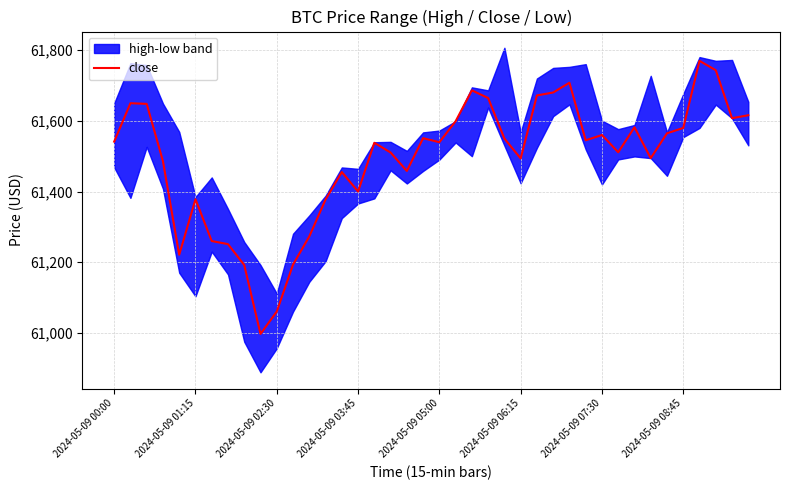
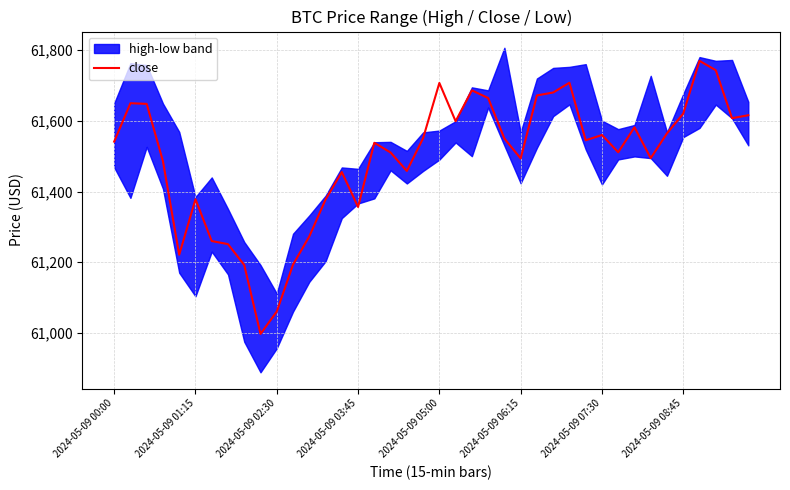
close, 2024-05-09 03:45: 61,400 -> 61,360
close, 2024-05-09 05:00: 61,540 -> 61,710
close, 2024-05-09 08:45: 61,580 -> 61,620
